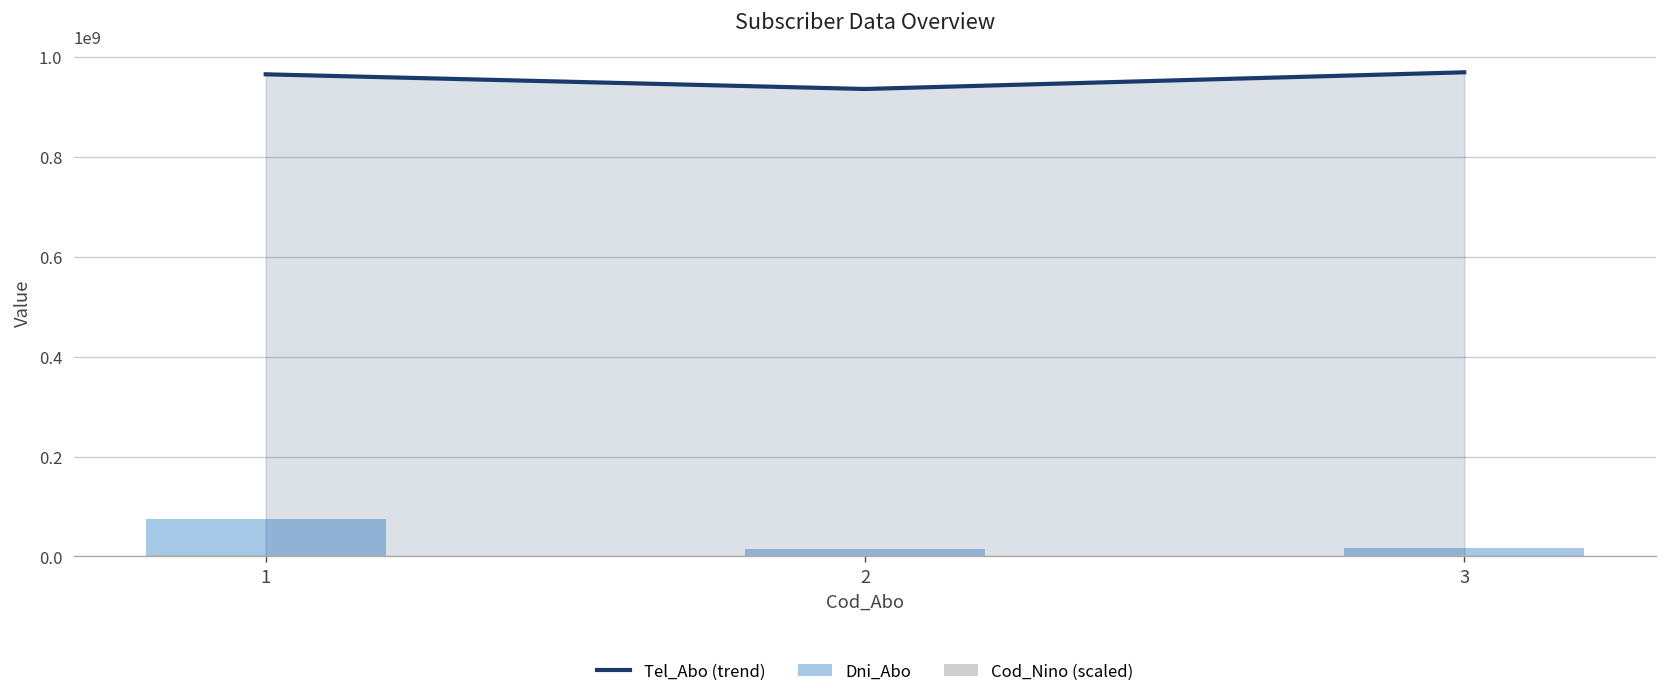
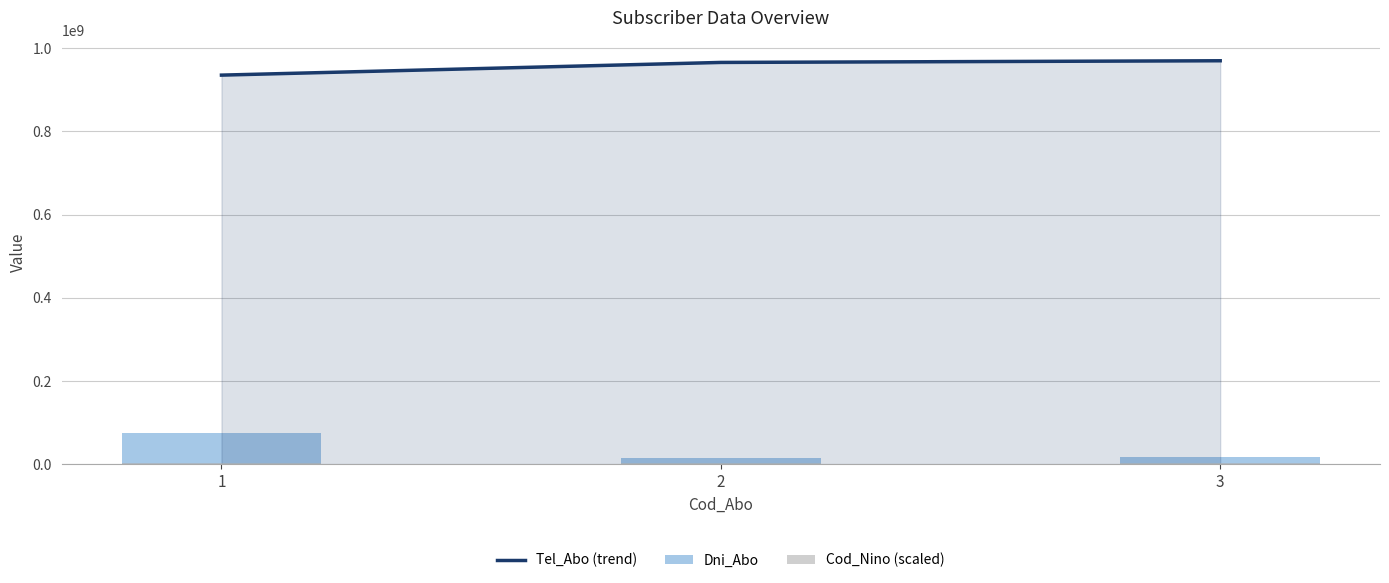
Tel_Abo (trend), 1: 970000000 -> 940000000
Tel_Abo (trend), 2: 940000000 -> 970000000
